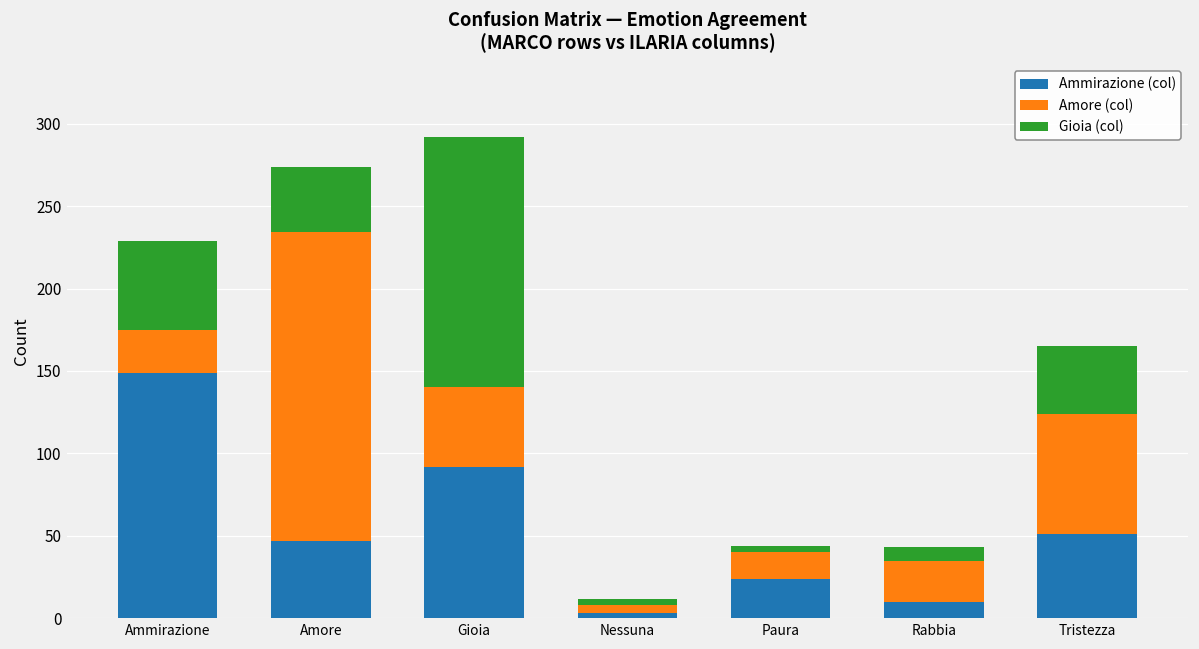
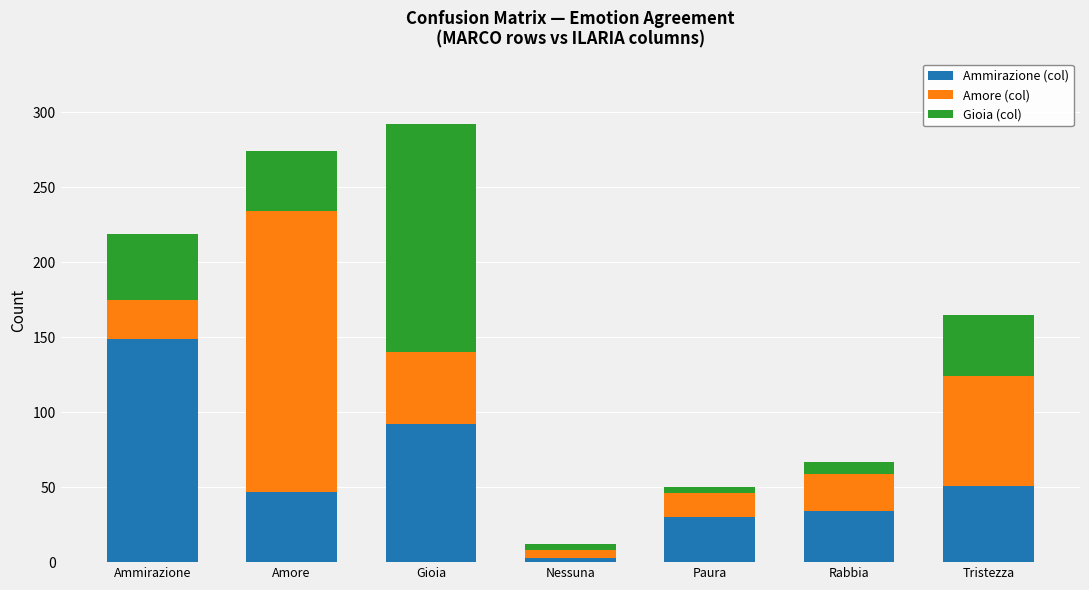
Gioia (col), Ammirazione: 54 -> 44
Ammirazione (col), Paura: 24 -> 30
Ammirazione (col), Rabbia: 10 -> 34
